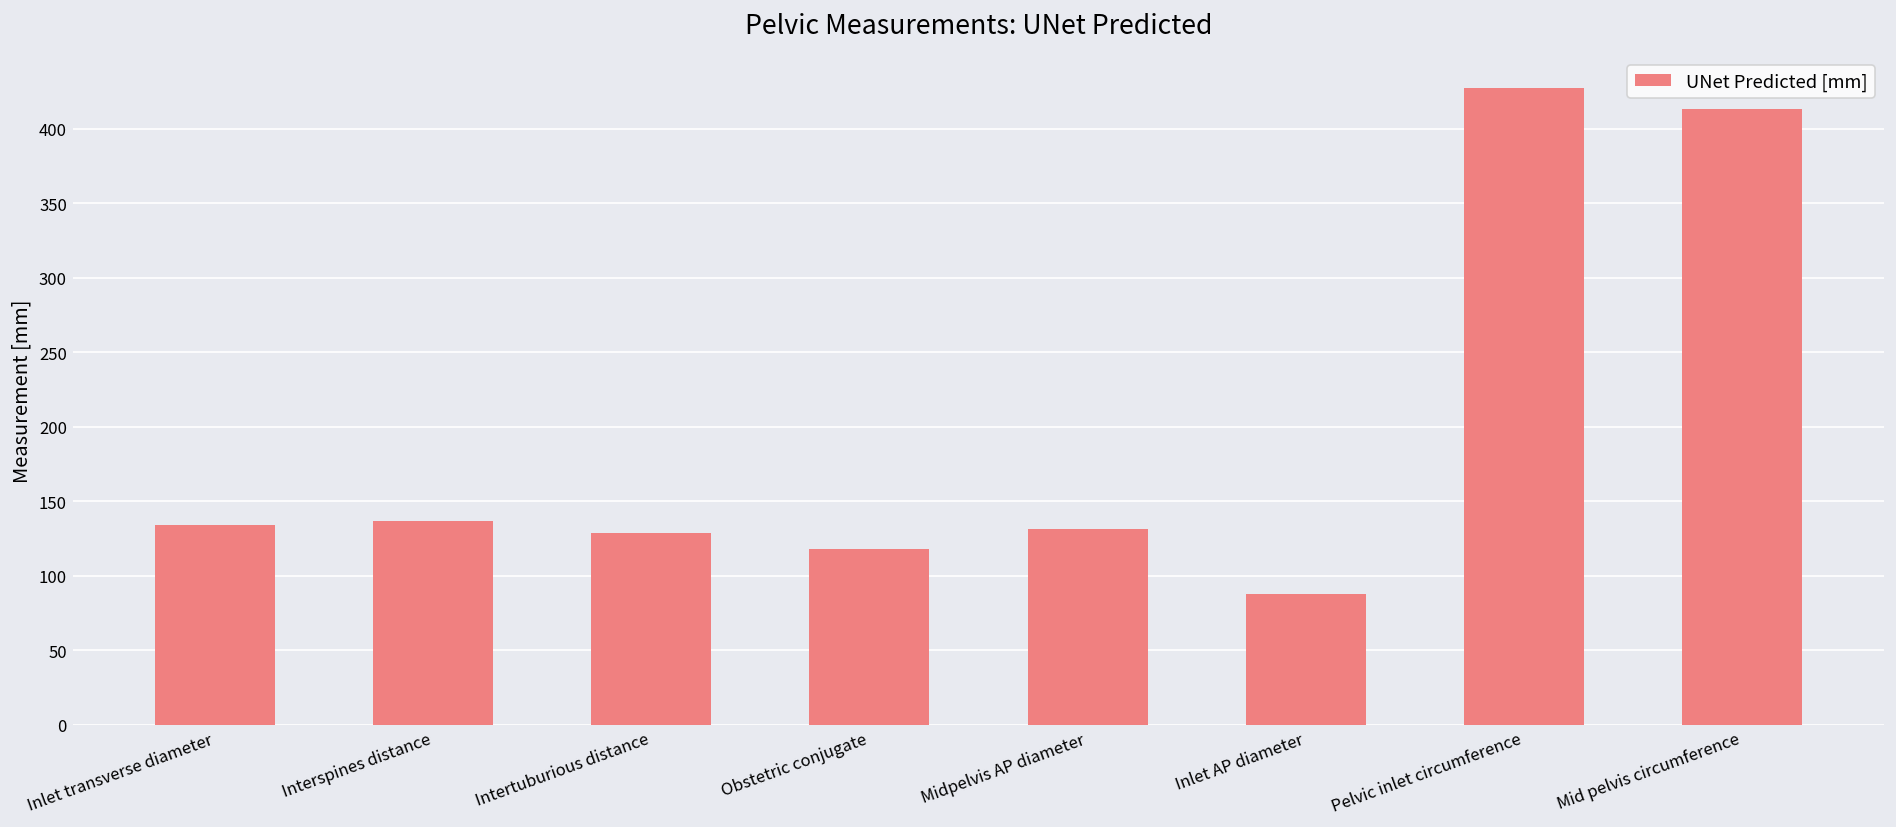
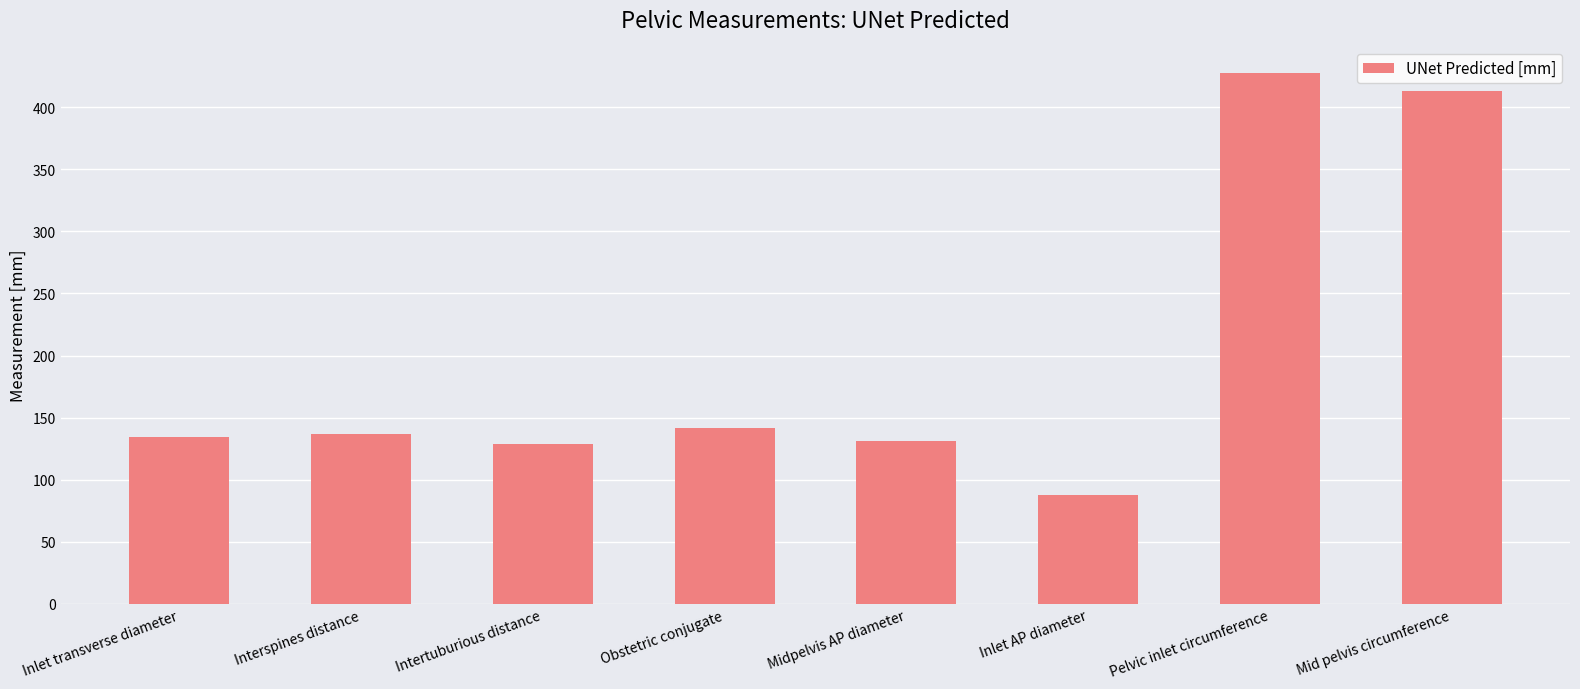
Obstetric conjugate: 118 -> 141
